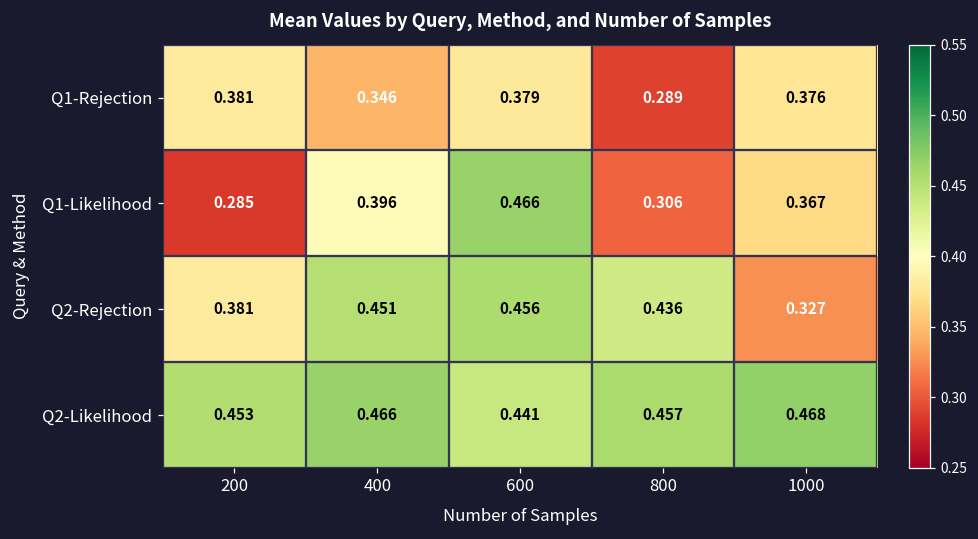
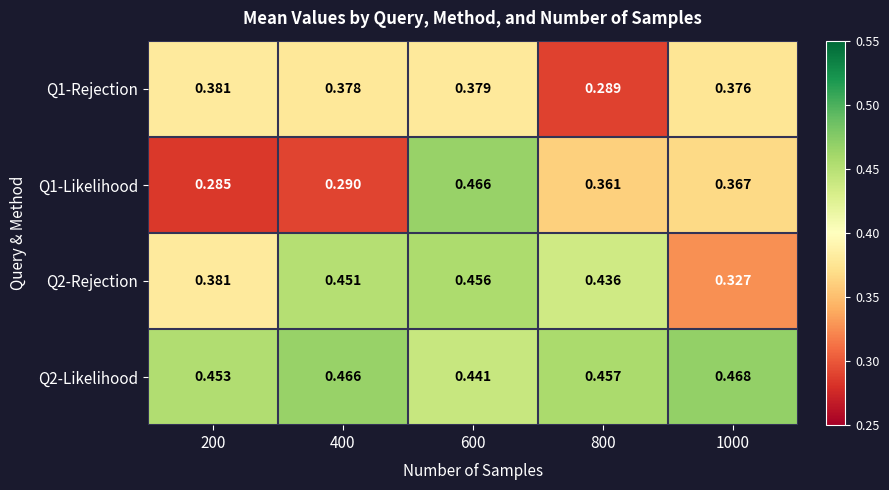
Q1-Rejection, 400: 0.346 -> 0.378
Q1-Likelihood, 400: 0.396 -> 0.290
Q1-Likelihood, 800: 0.306 -> 0.361
